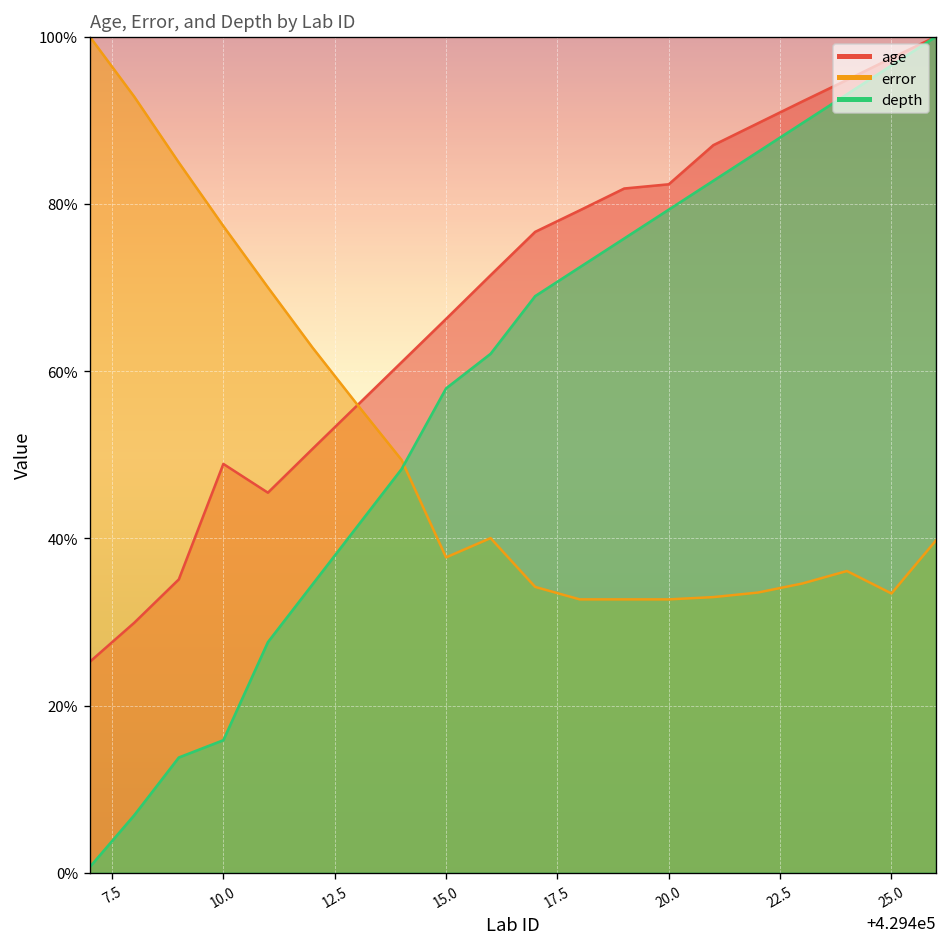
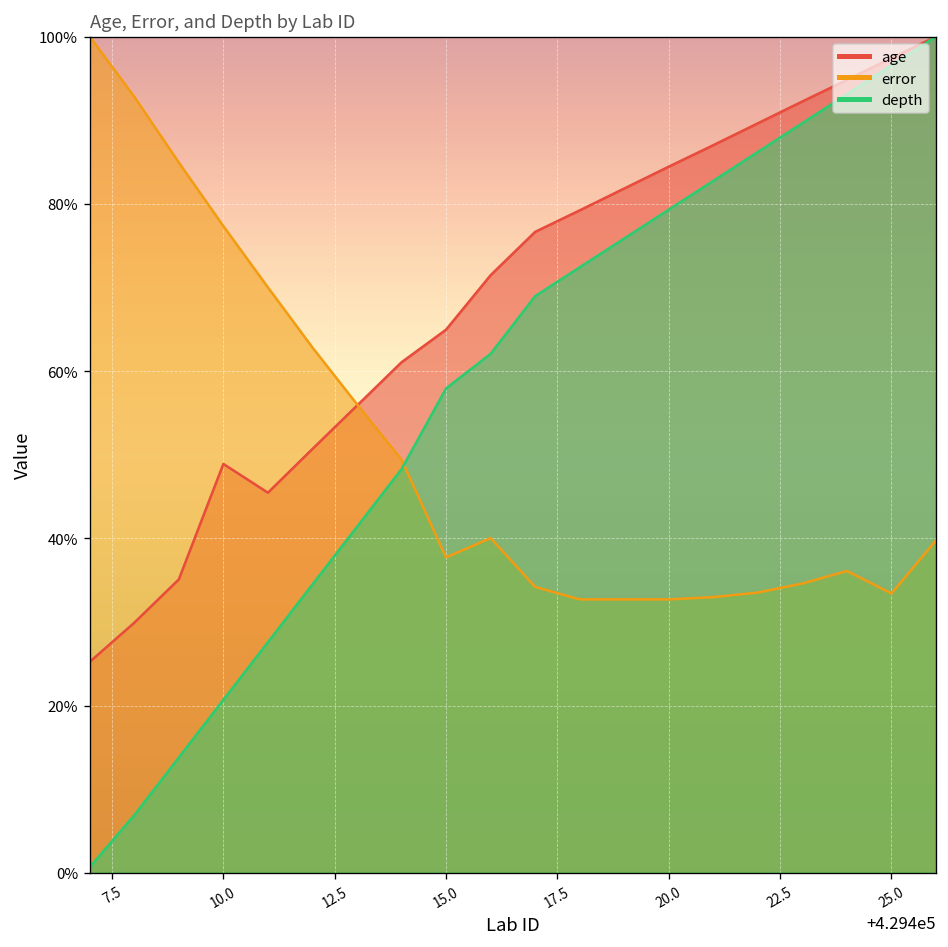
depth, 10.0: 16% -> 21%
age, 15.0: 66% -> 65%
age, 20.0: 82% -> 84%
